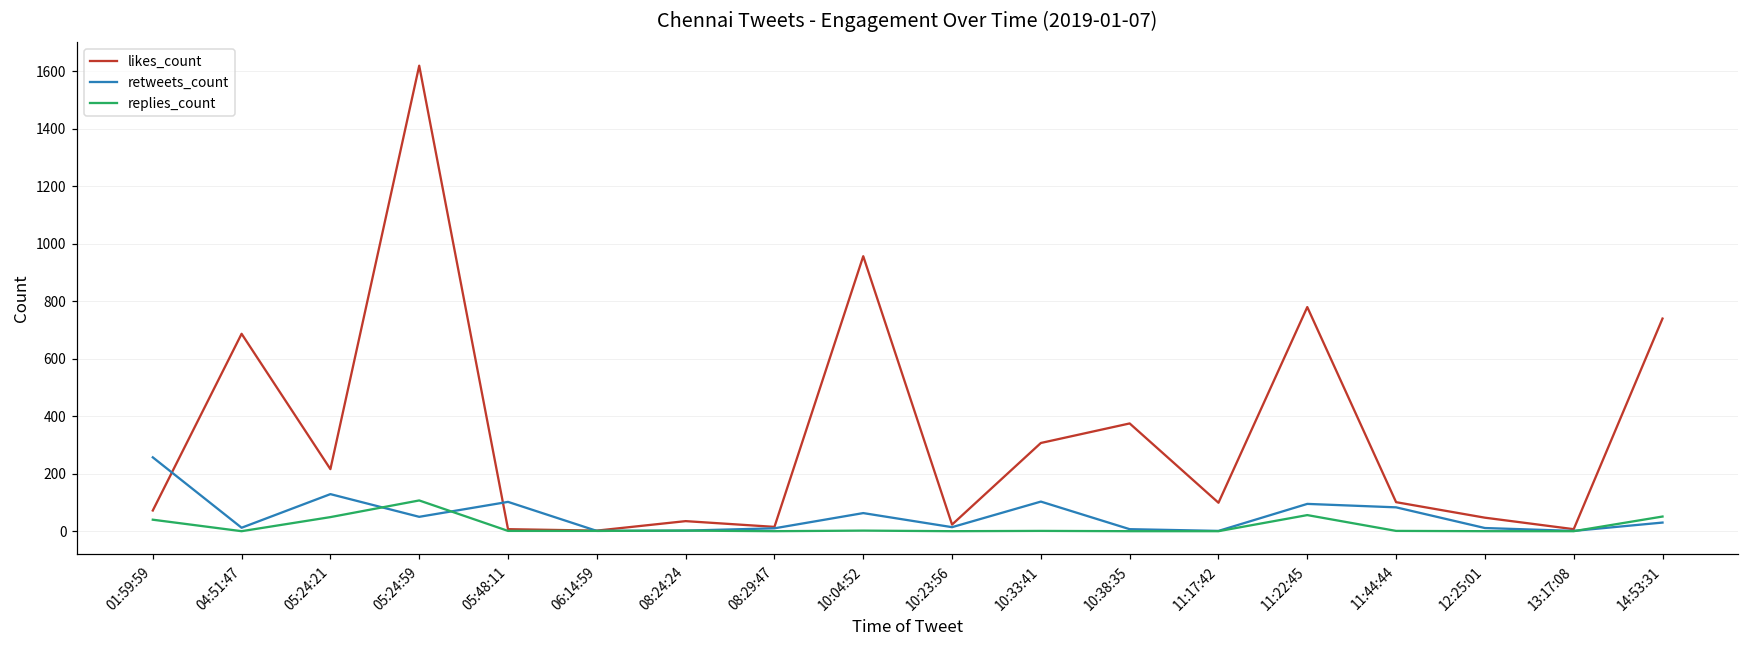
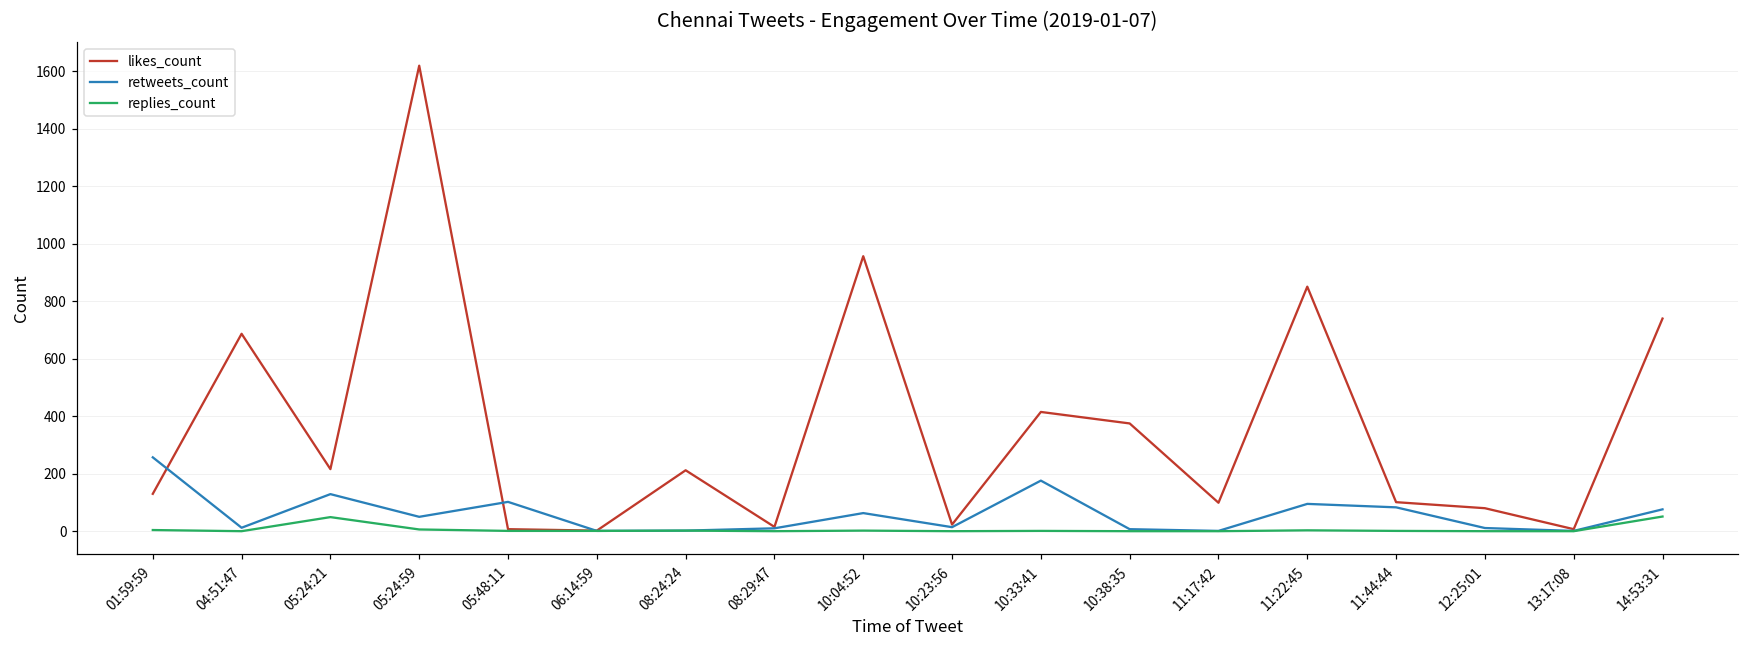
likes_count, 01:59:59: 70 -> 130
replies_count, 01:59:59: 40 -> 0
replies_count, 05:24:59: 110 -> 10
likes_count, 08:24:24: 40 -> 210
likes_count, 10:33:41: 310 -> 420
retweets_count, 10:33:41: 100 -> 180
likes_count, 11:22:45: 780 -> 850
replies_count, 11:22:45: 60 -> 0
likes_count, 12:25:01: 50 -> 80
retweets_count, 14:53:31: 30 -> 80
